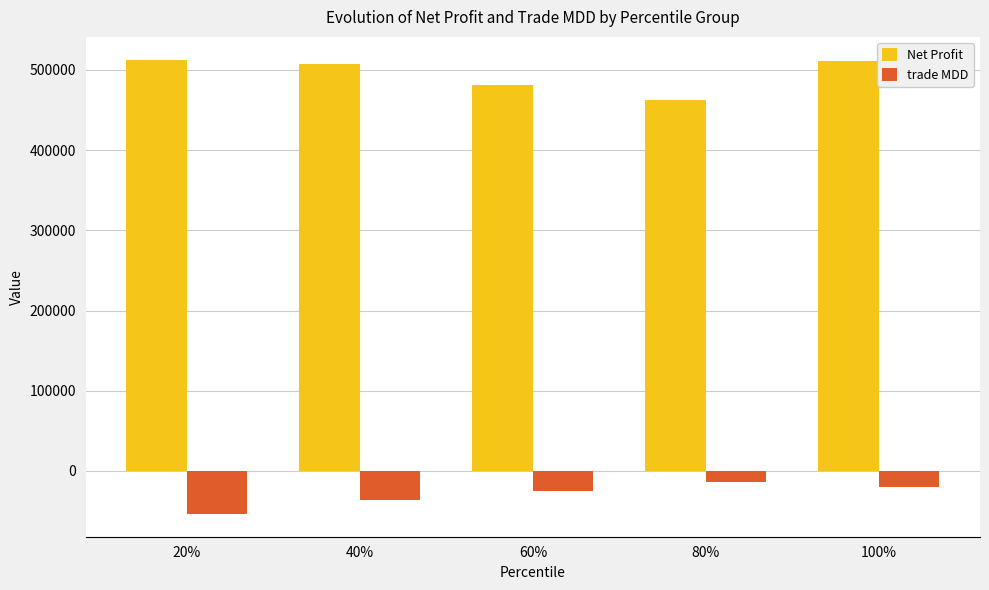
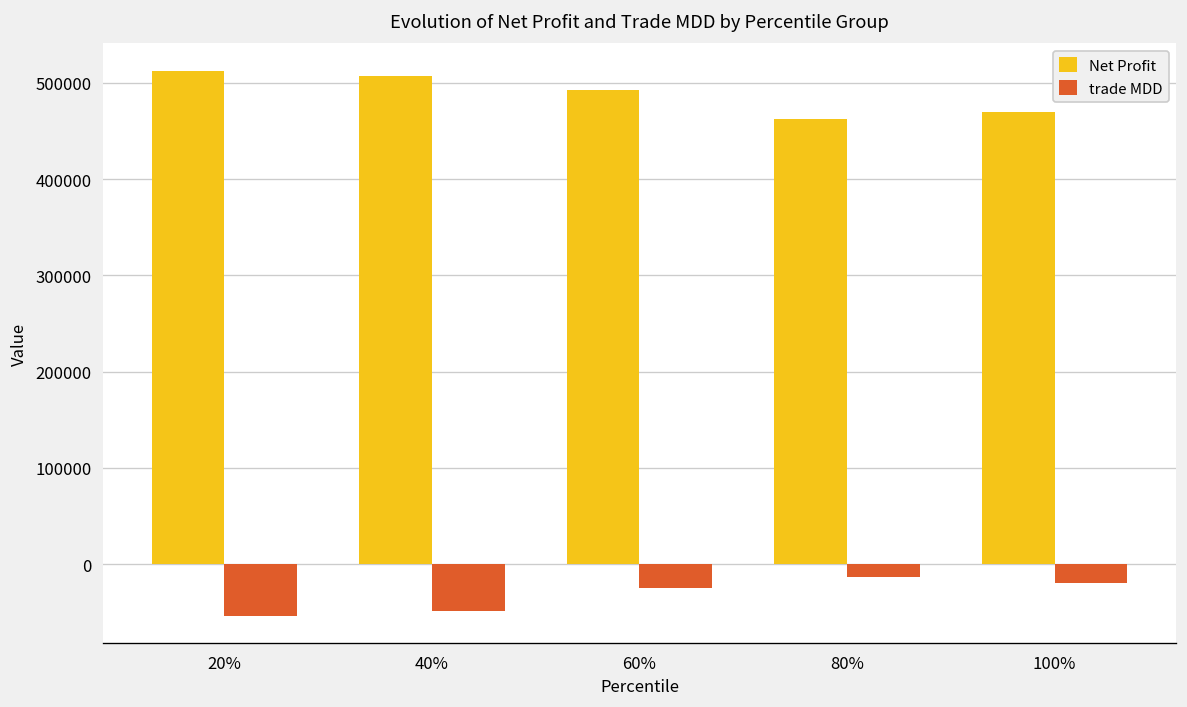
trade MDD, 40%: -40000 -> -50000
Net Profit, 60%: 480000 -> 490000
Net Profit, 100%: 510000 -> 470000
